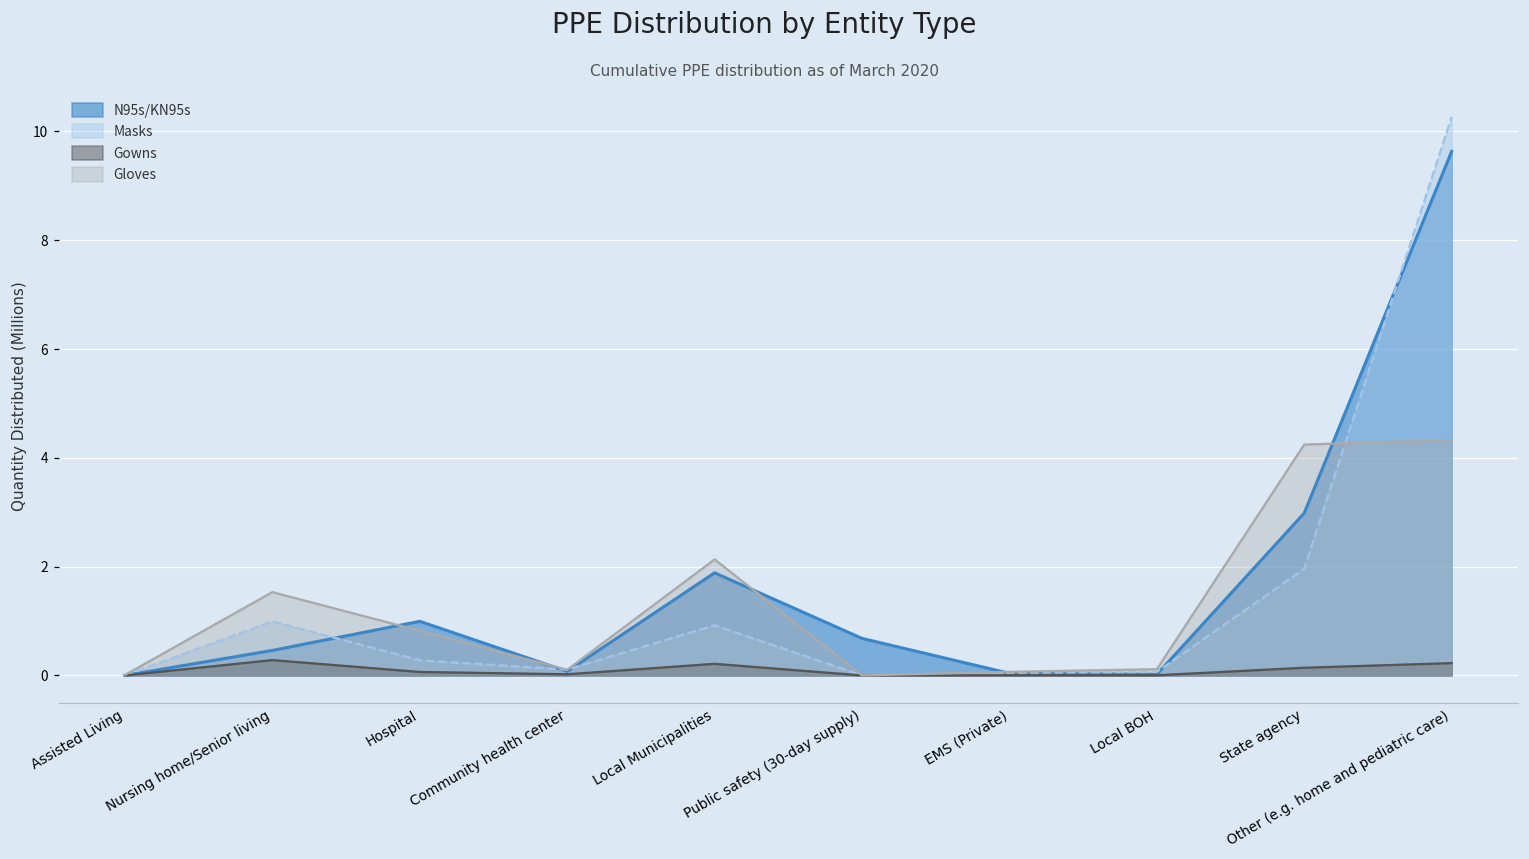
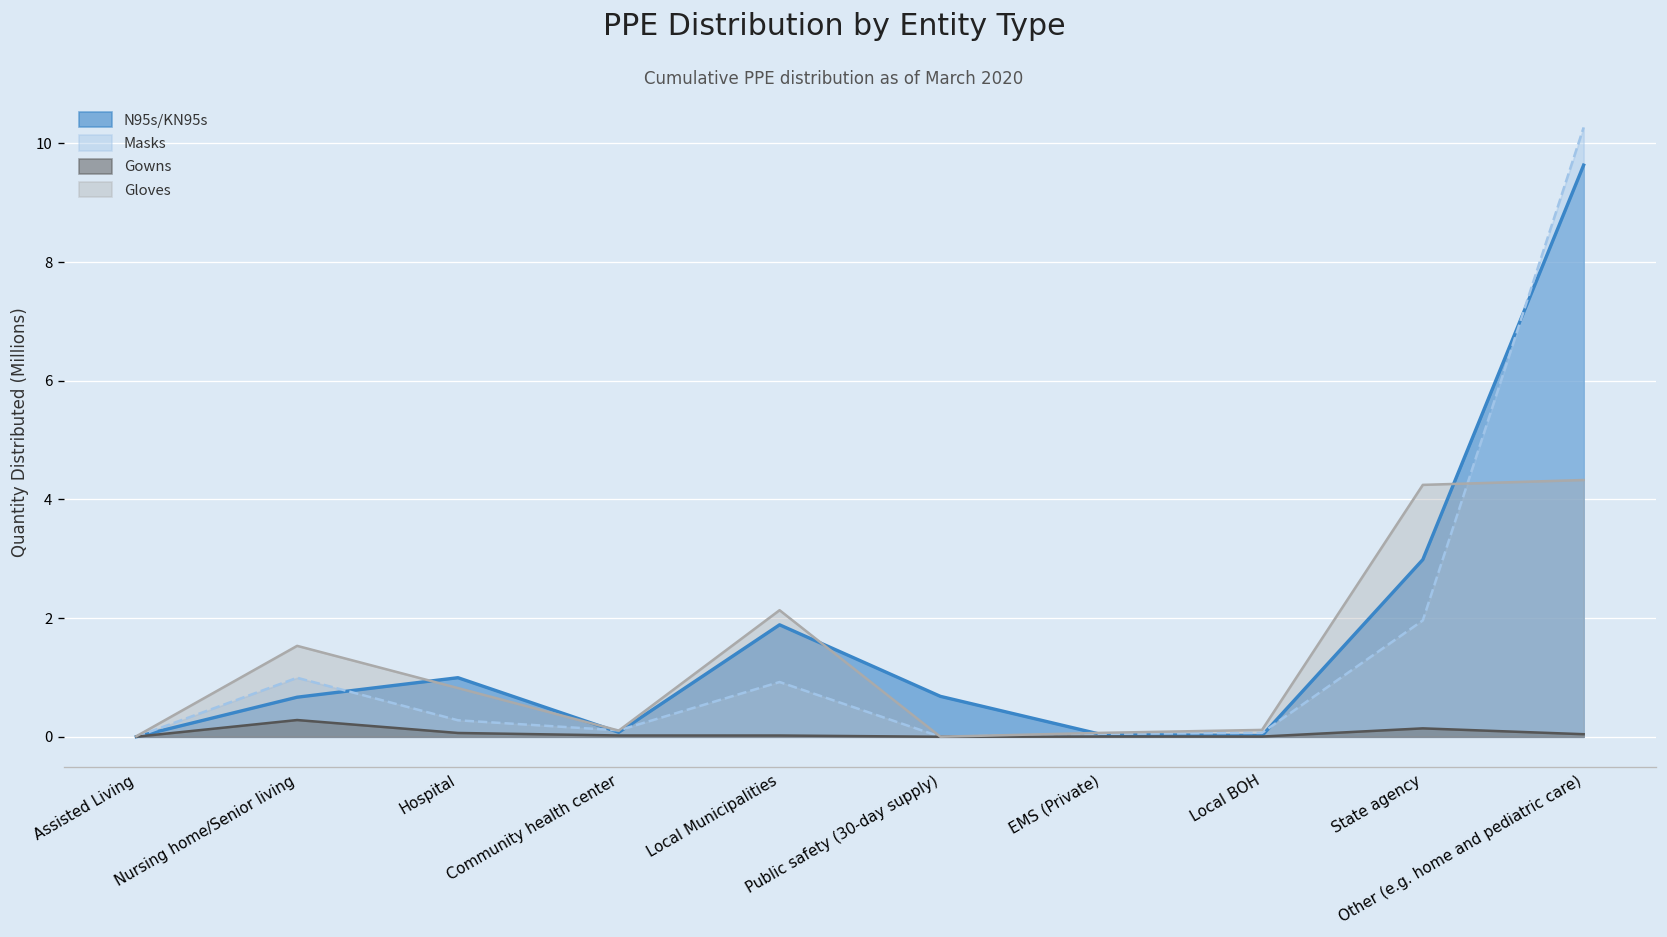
N95s/KN95s, Nursing home/Senior living: 0.5 -> 0.7
Gowns, Local Municipalities: 0.2 -> 0.0
Gowns, Other (e.g. home and pediatric care): 0.2 -> 0.0
